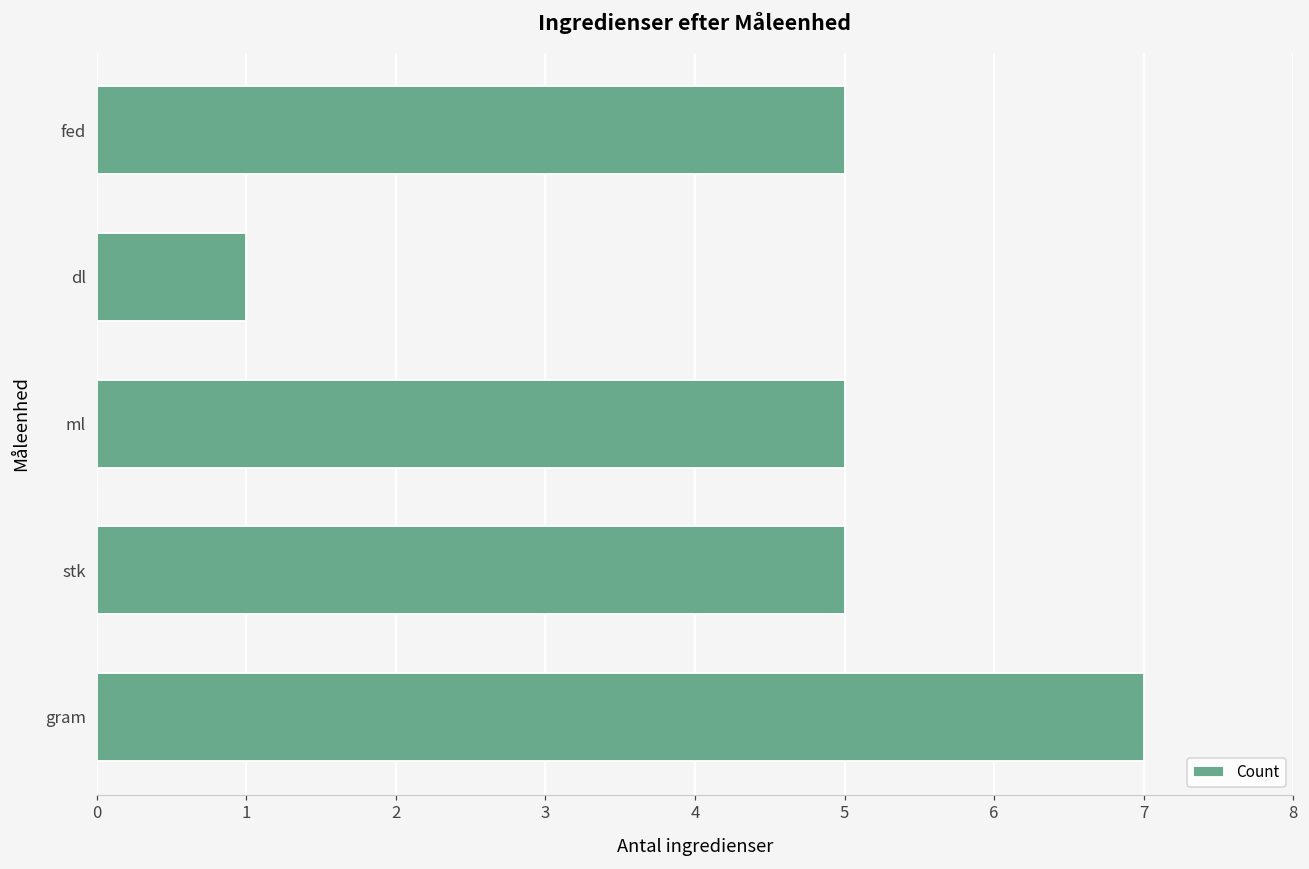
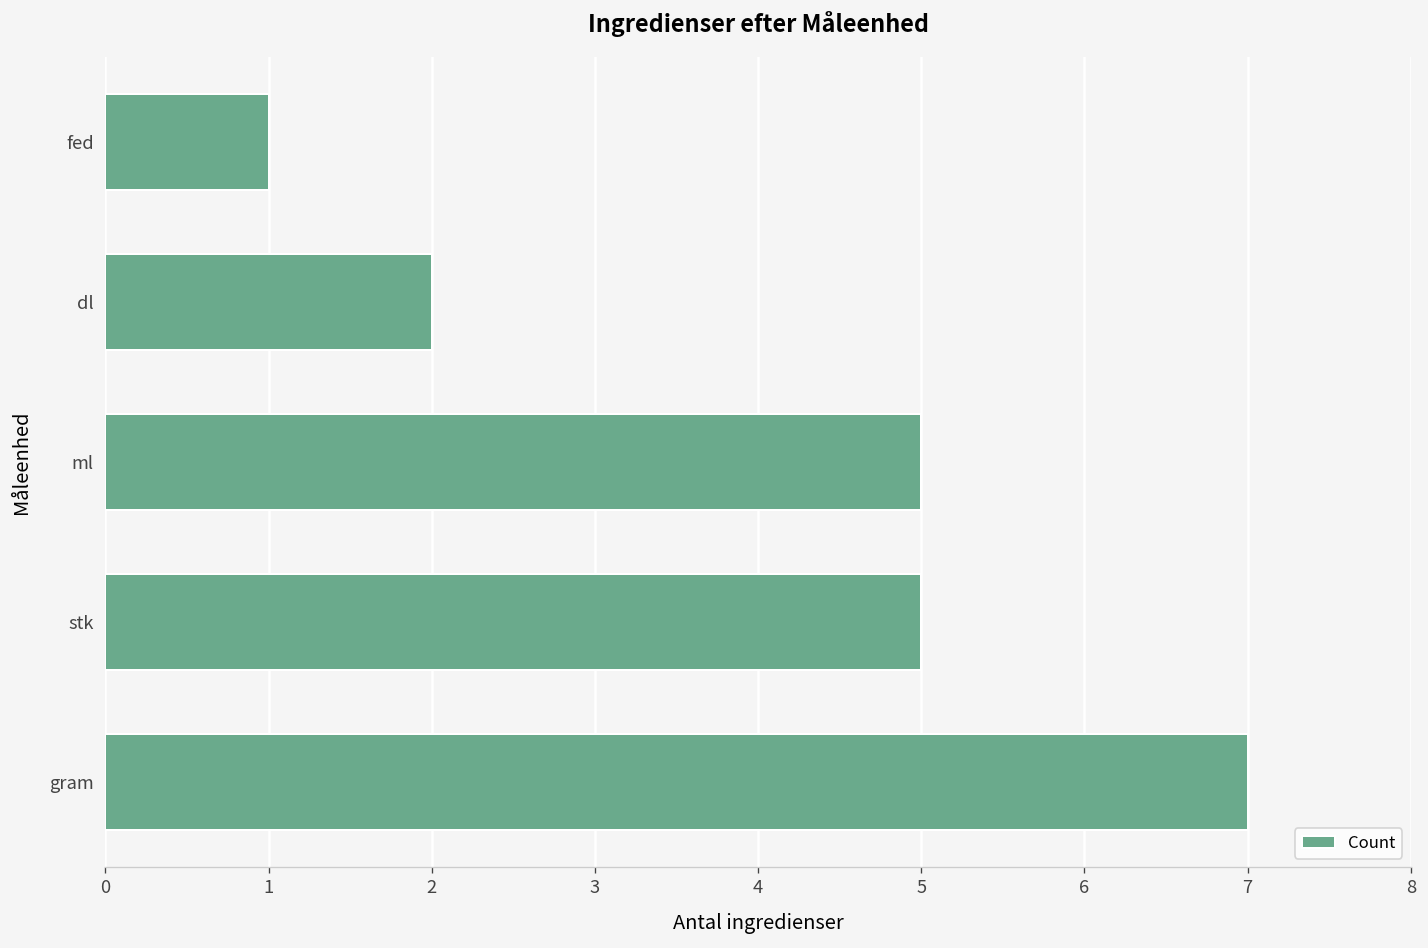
fed: 5 -> 1
dl: 1 -> 2
